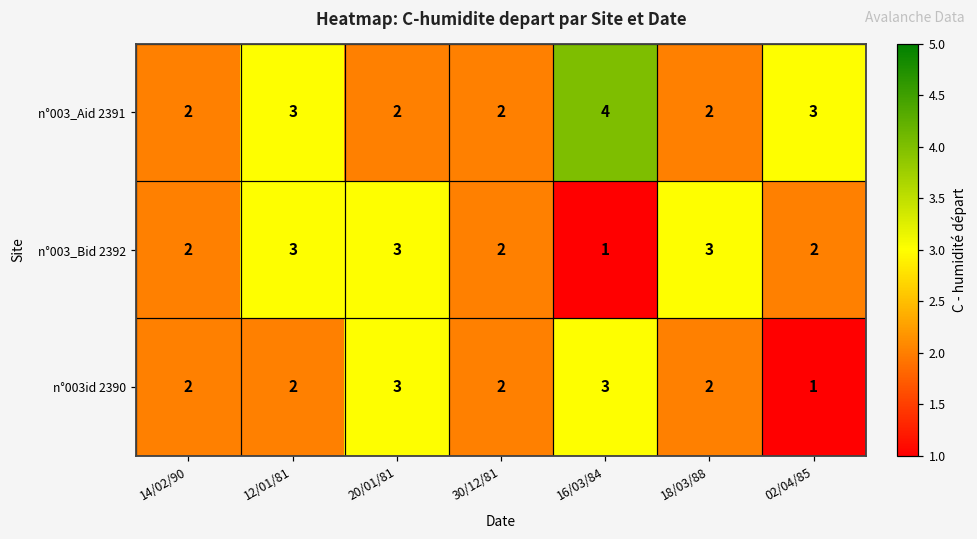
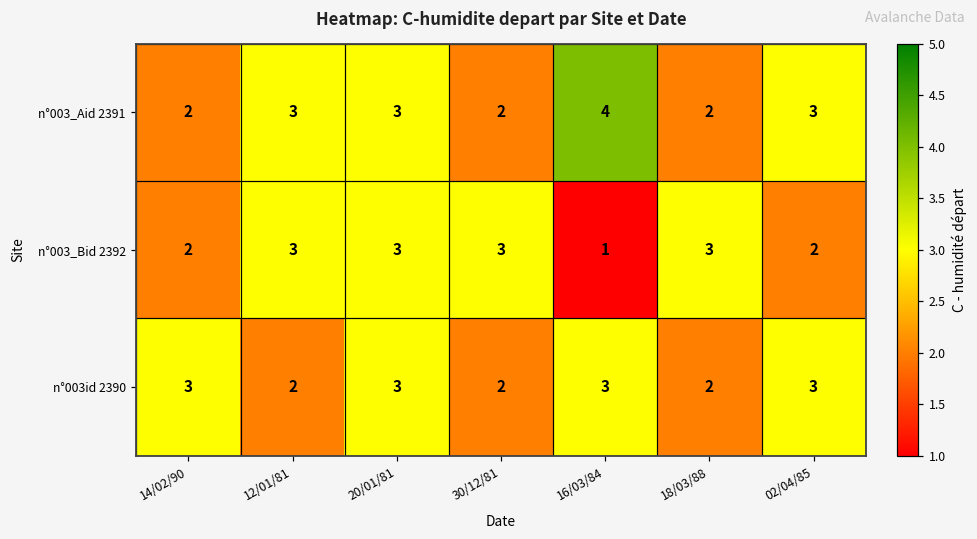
n°003_Aid 2391, 20/01/81: 2 -> 3
n°003_Bid 2392, 30/12/81: 2 -> 3
n°003id 2390, 14/02/90: 2 -> 3
n°003id 2390, 02/04/85: 1 -> 3
